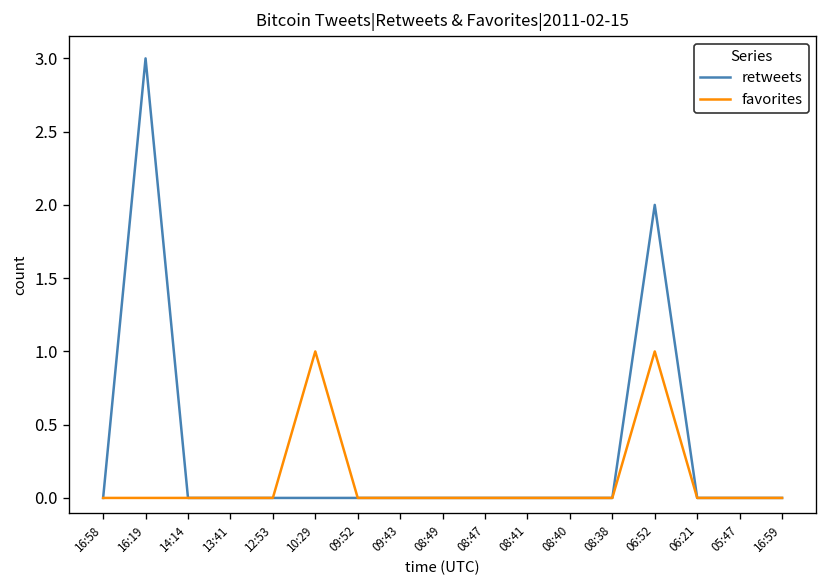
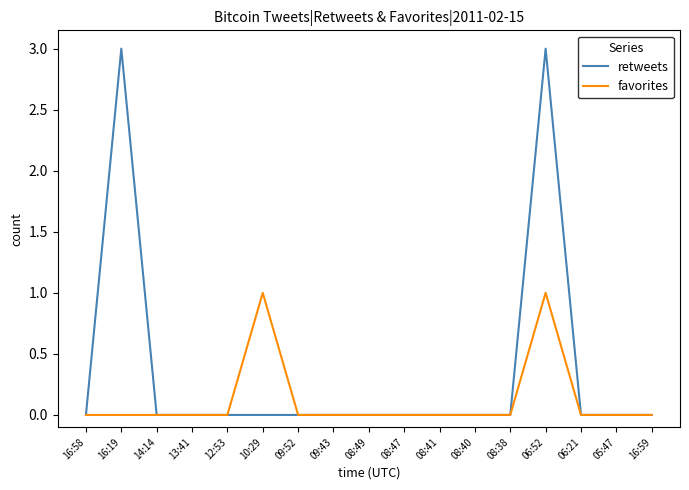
retweets, 06:52: 2 -> 3
